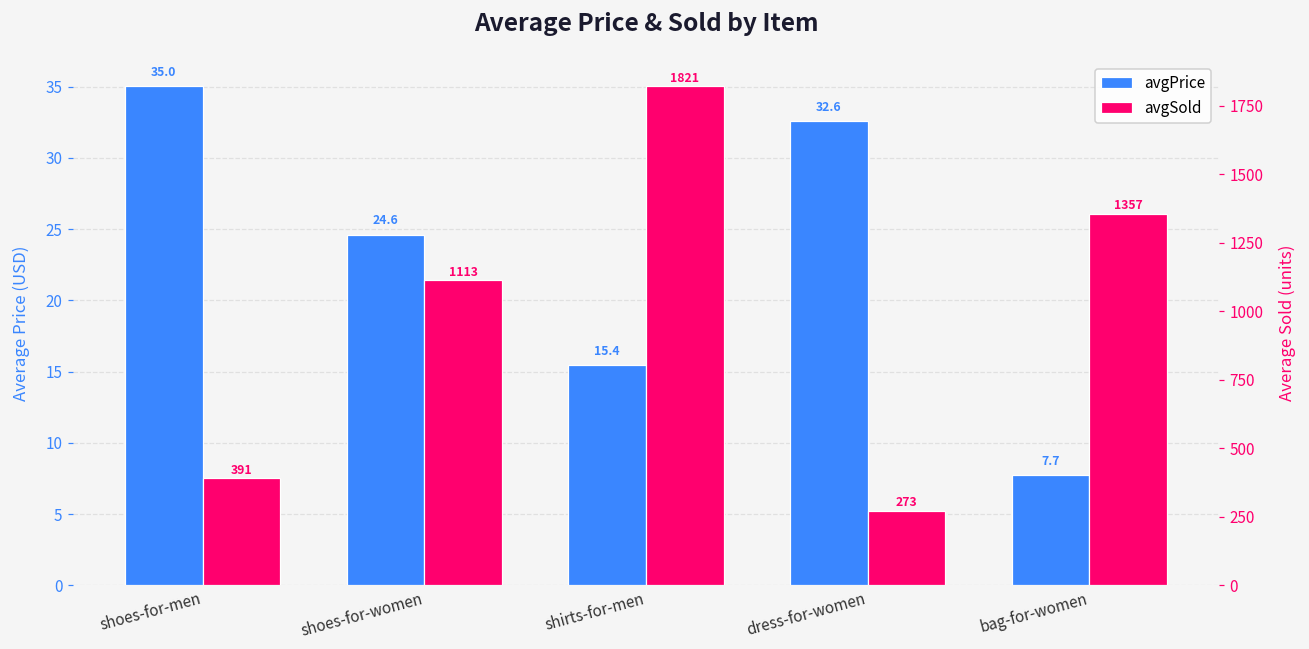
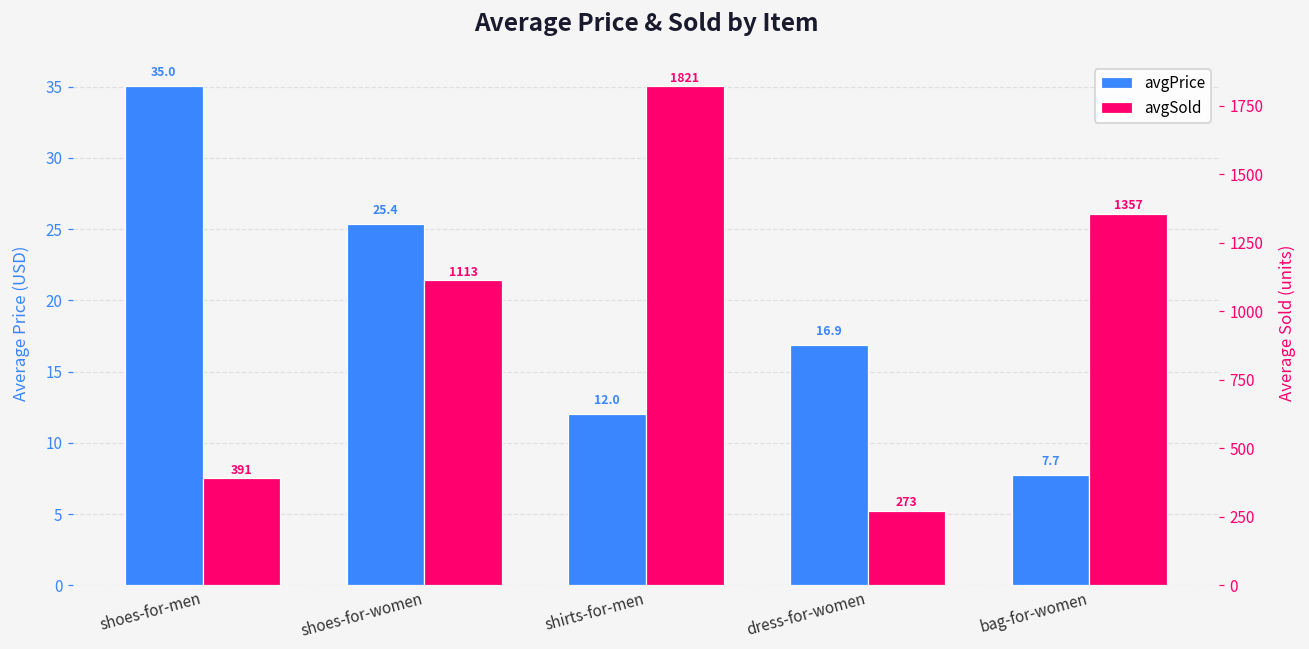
avgPrice, shoes-for-women: 24.6 -> 25.4
avgPrice, shirts-for-men: 15.4 -> 12.0
avgPrice, dress-for-women: 32.6 -> 16.9
